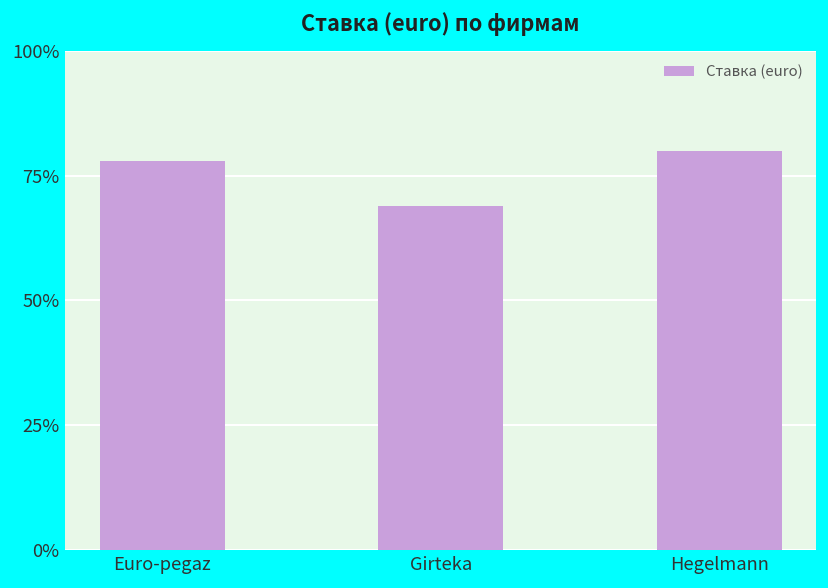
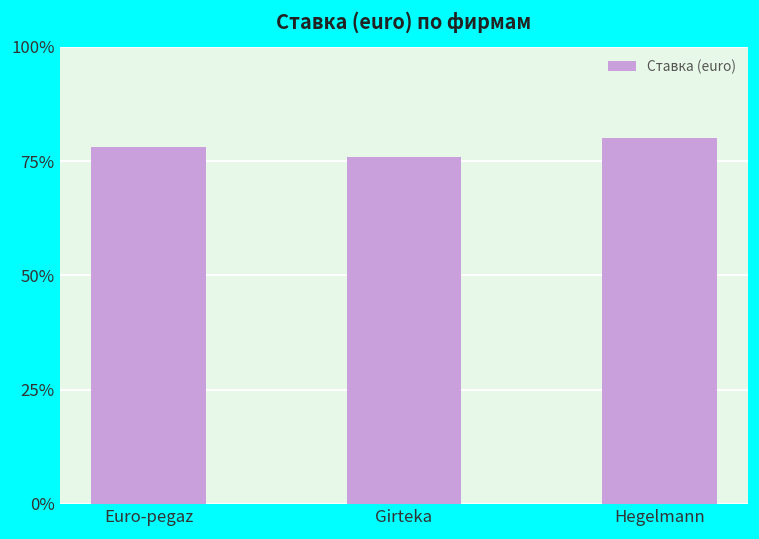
Girteka: 69% -> 76%
